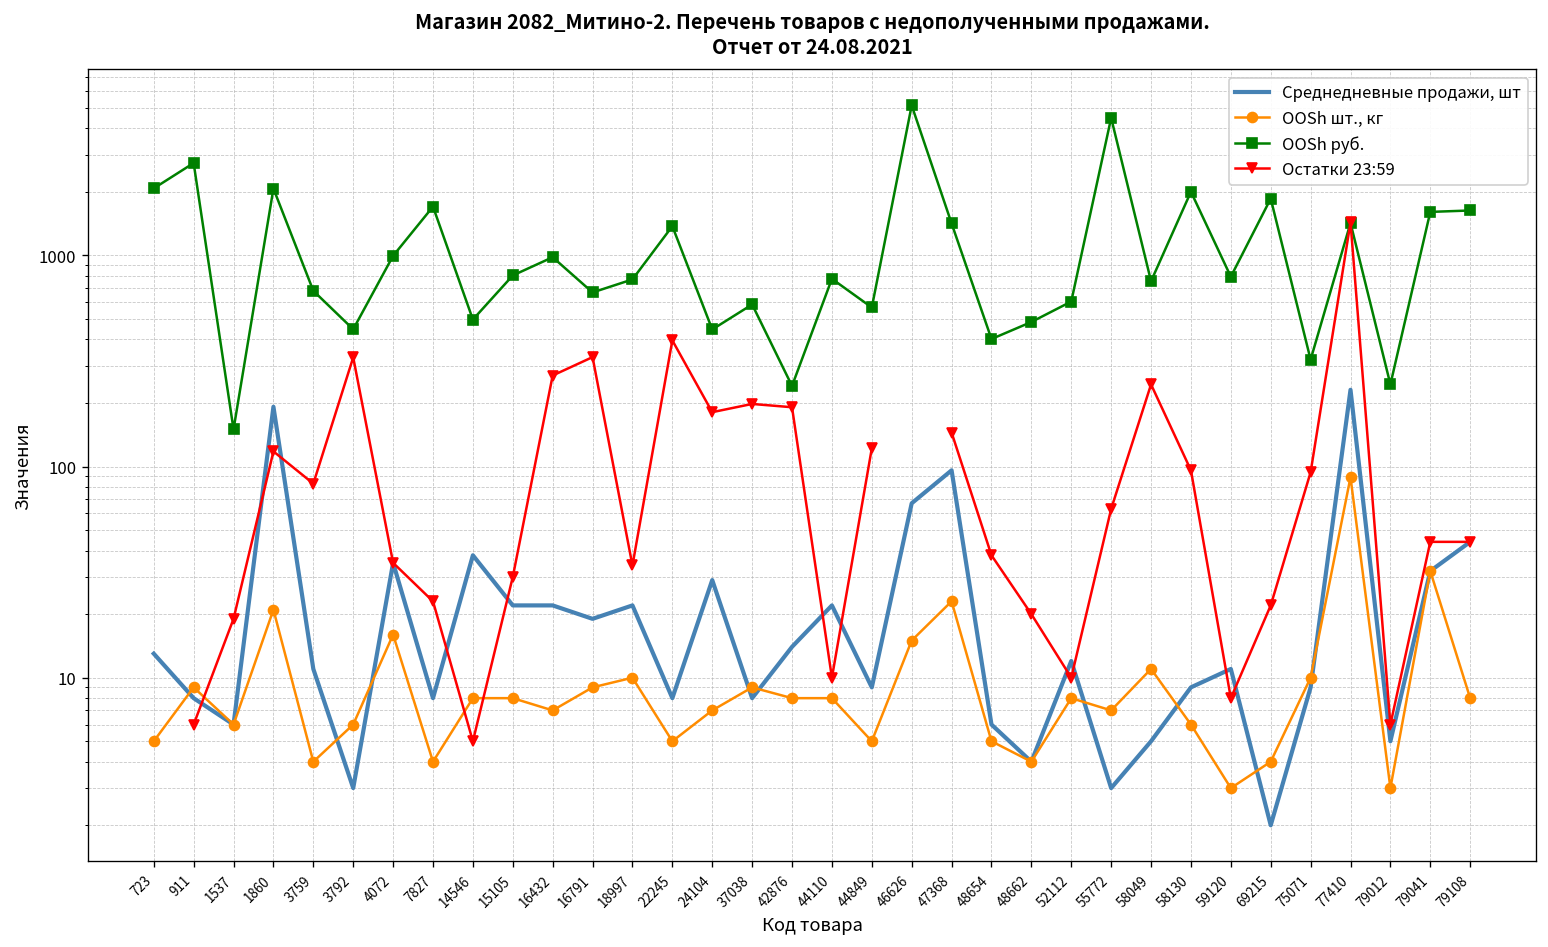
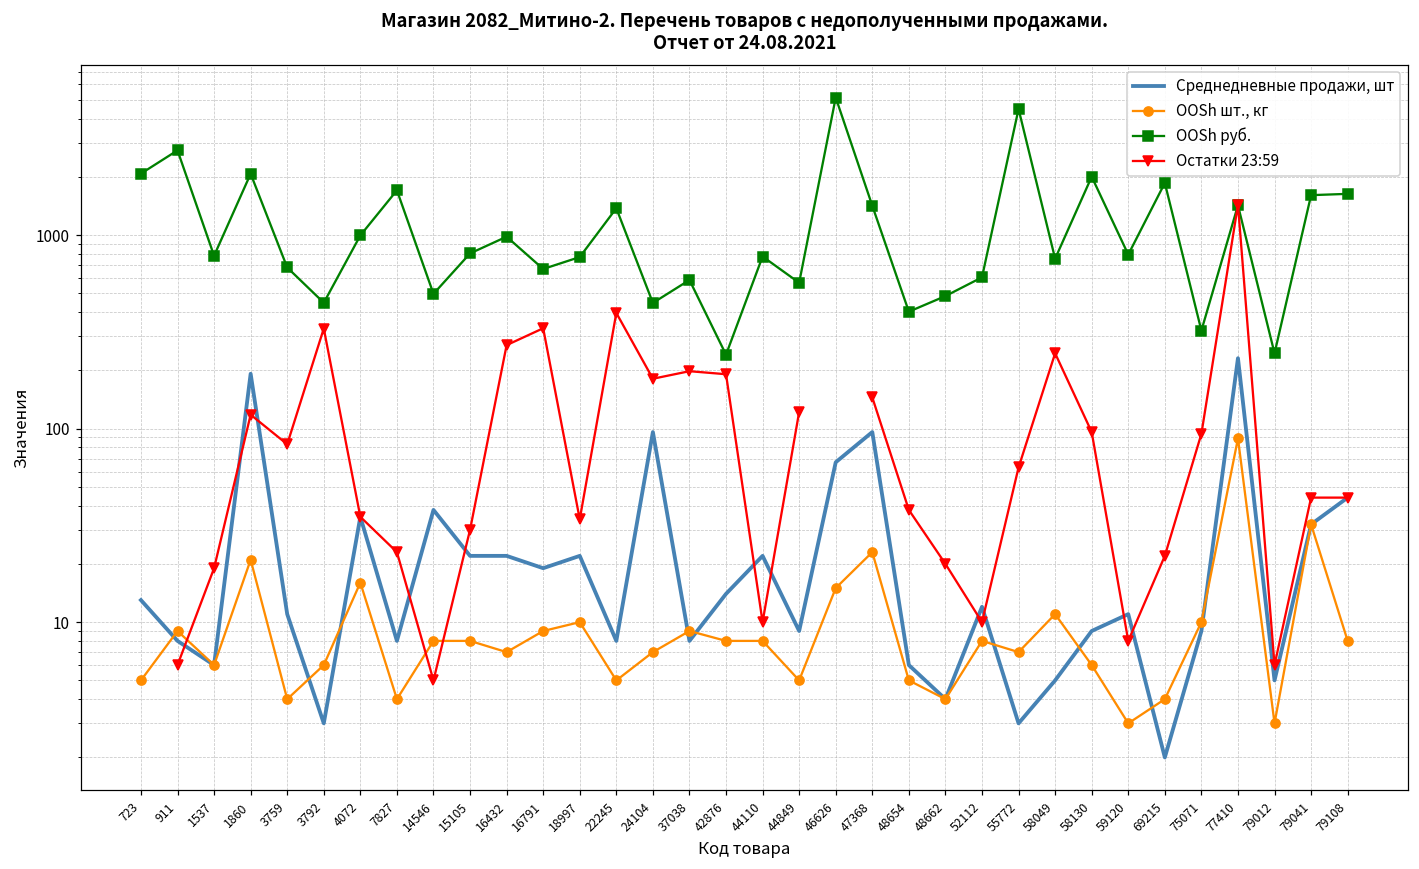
OOSh руб., 1537: 150 -> 800
Среднедневные продажи, шт, 24104: 29 -> 100
